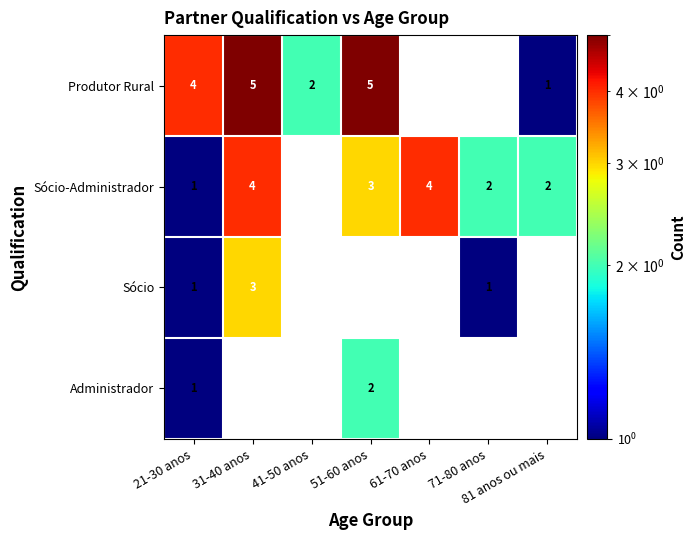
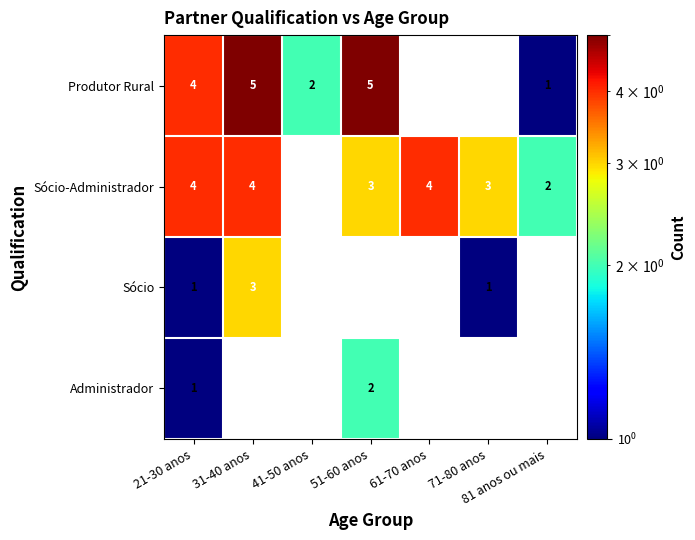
Sócio-Administrador, 21-30 anos: 1 -> 4
Sócio-Administrador, 71-80 anos: 2 -> 3
